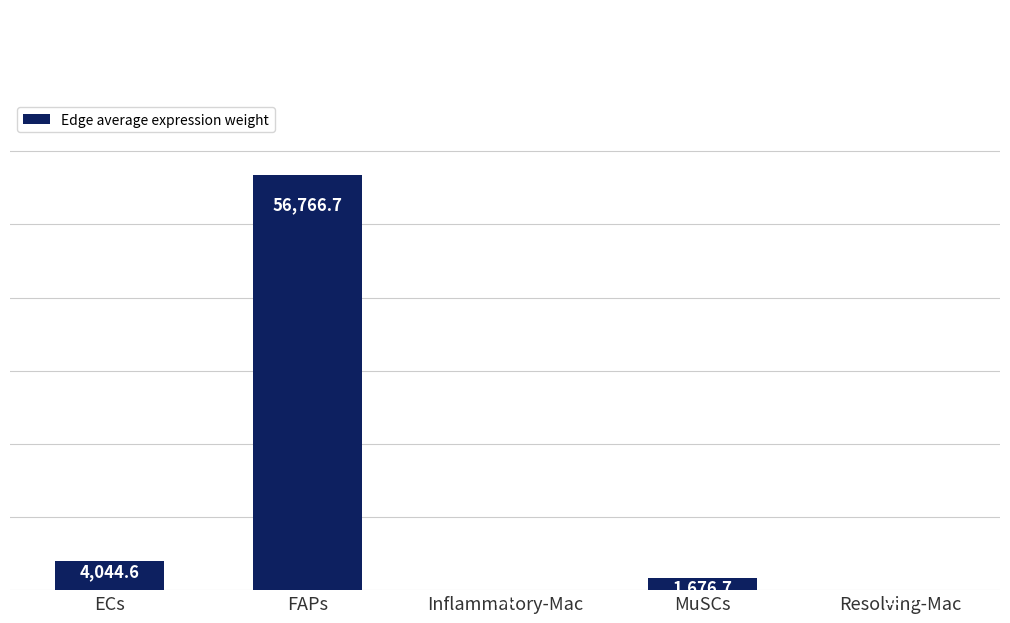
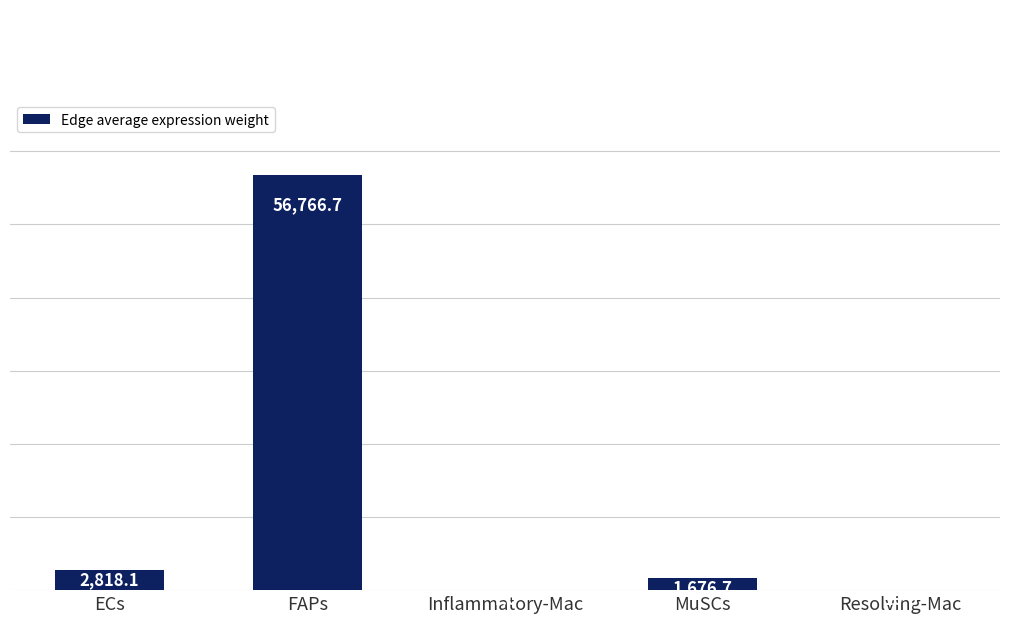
ECs: 4,044.6 -> 2,818.1
